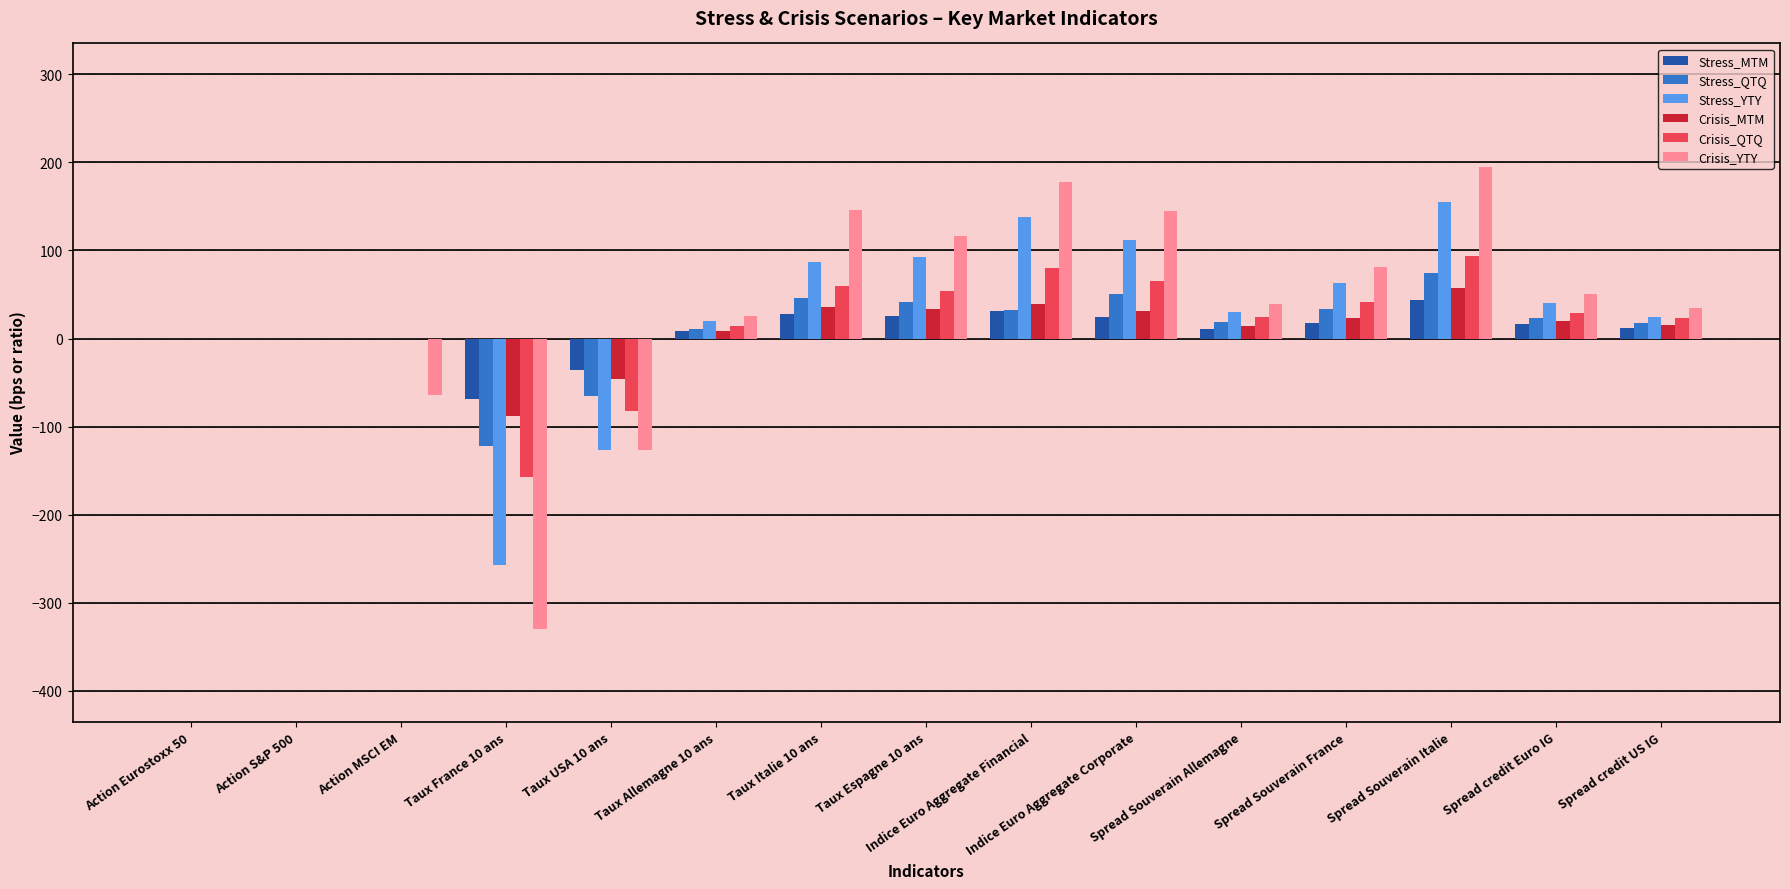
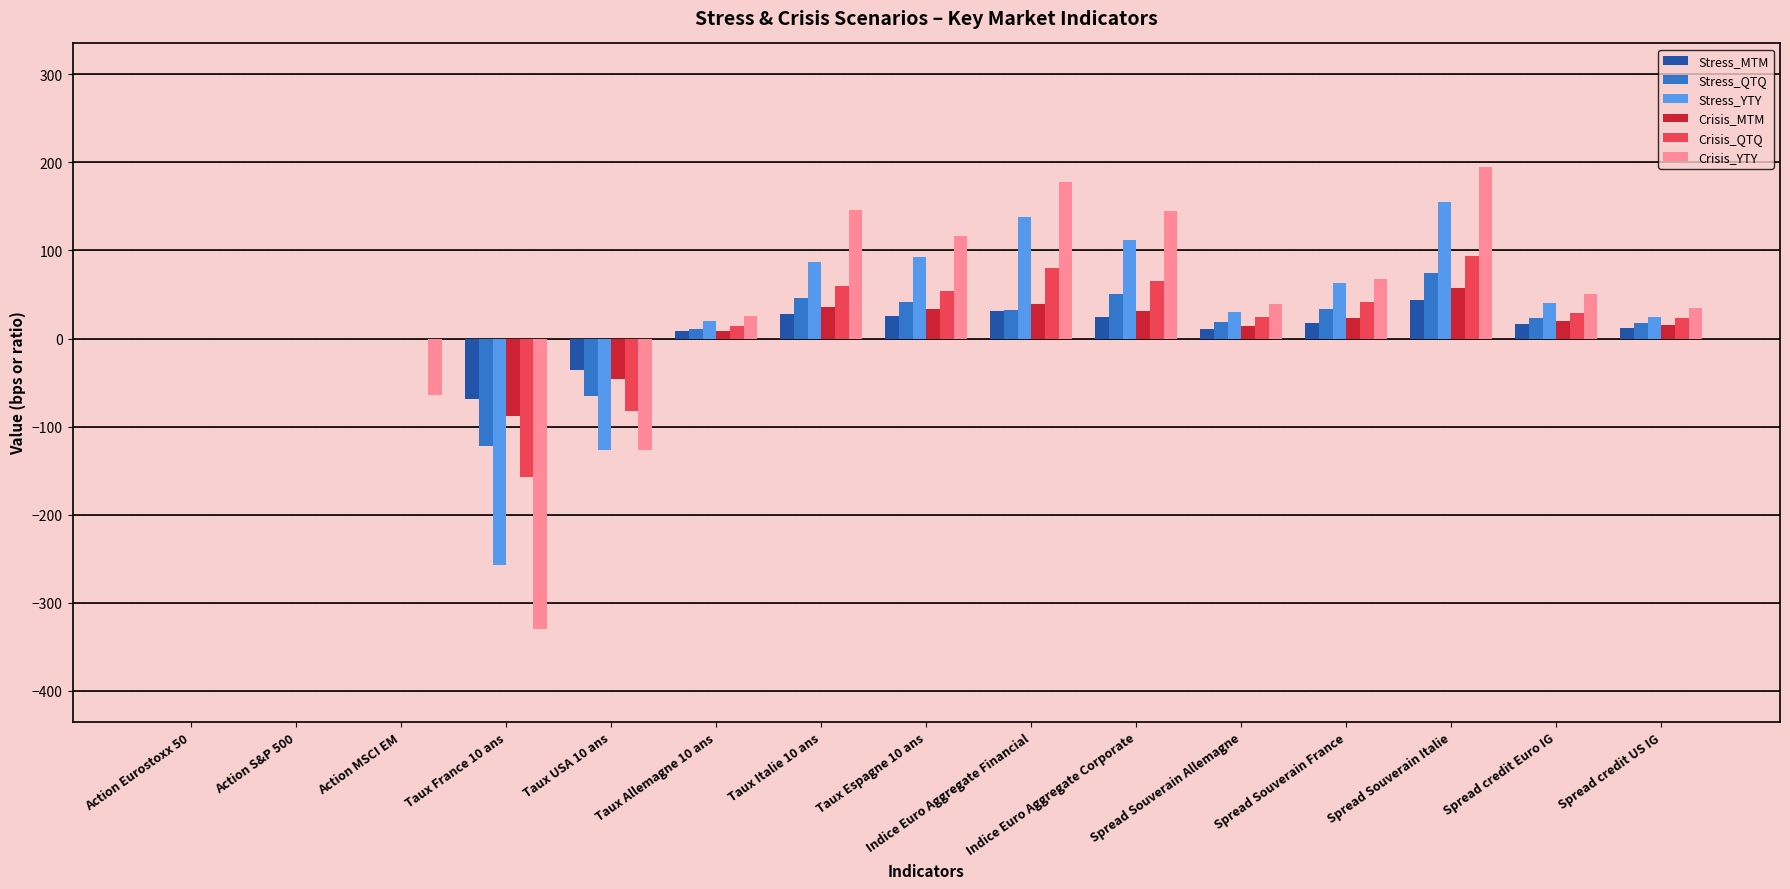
Crisis_YTY, Spread Souverain France: 80 -> 70
